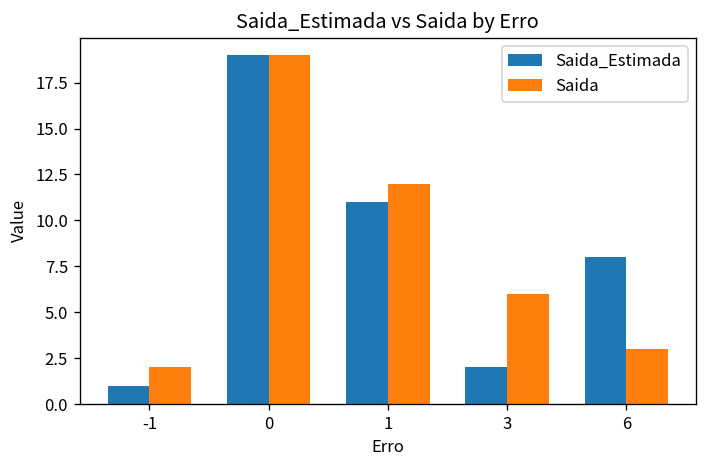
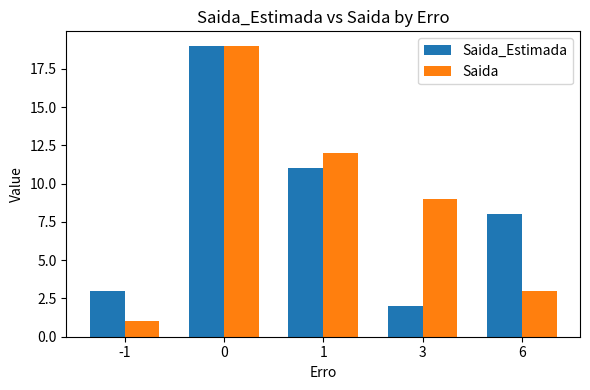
Saida_Estimada, -1: 1 -> 3
Saida, -1: 2 -> 1
Saida, 3: 6 -> 9
